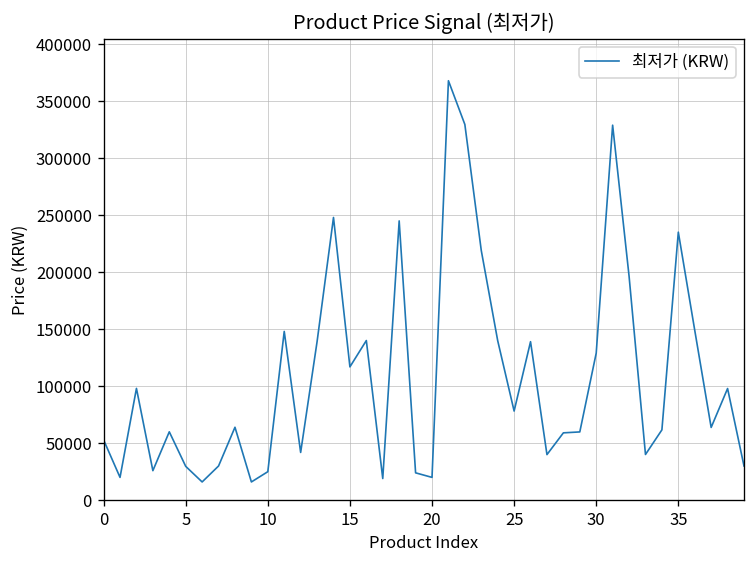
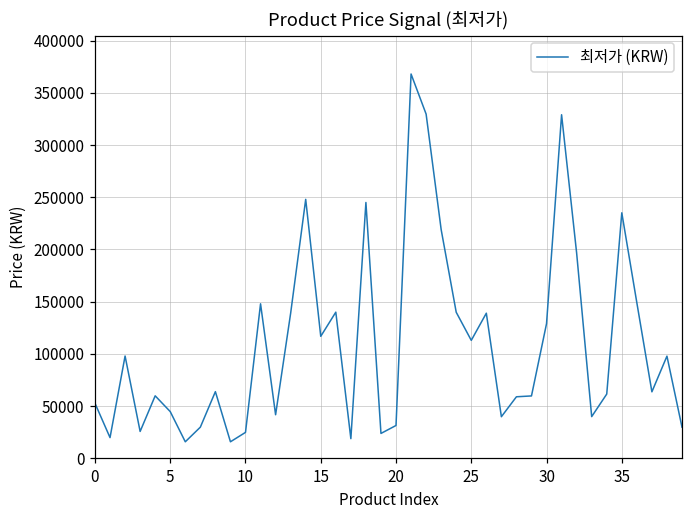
5: 30000 -> 40000
20: 20000 -> 30000
25: 80000 -> 110000
